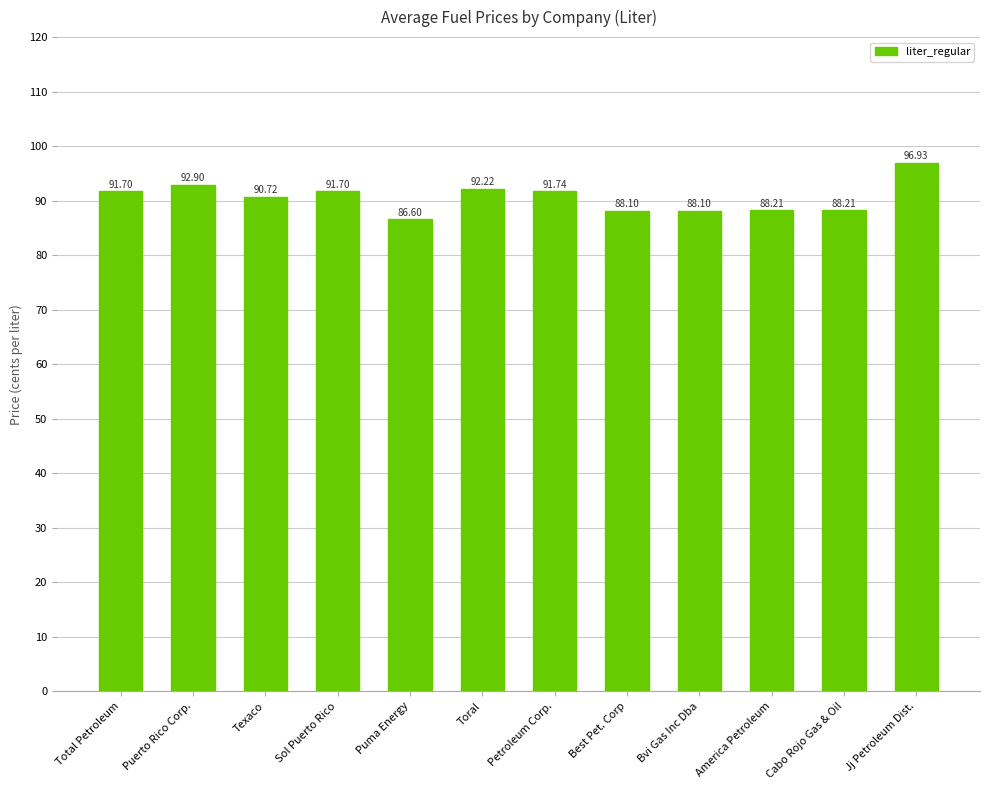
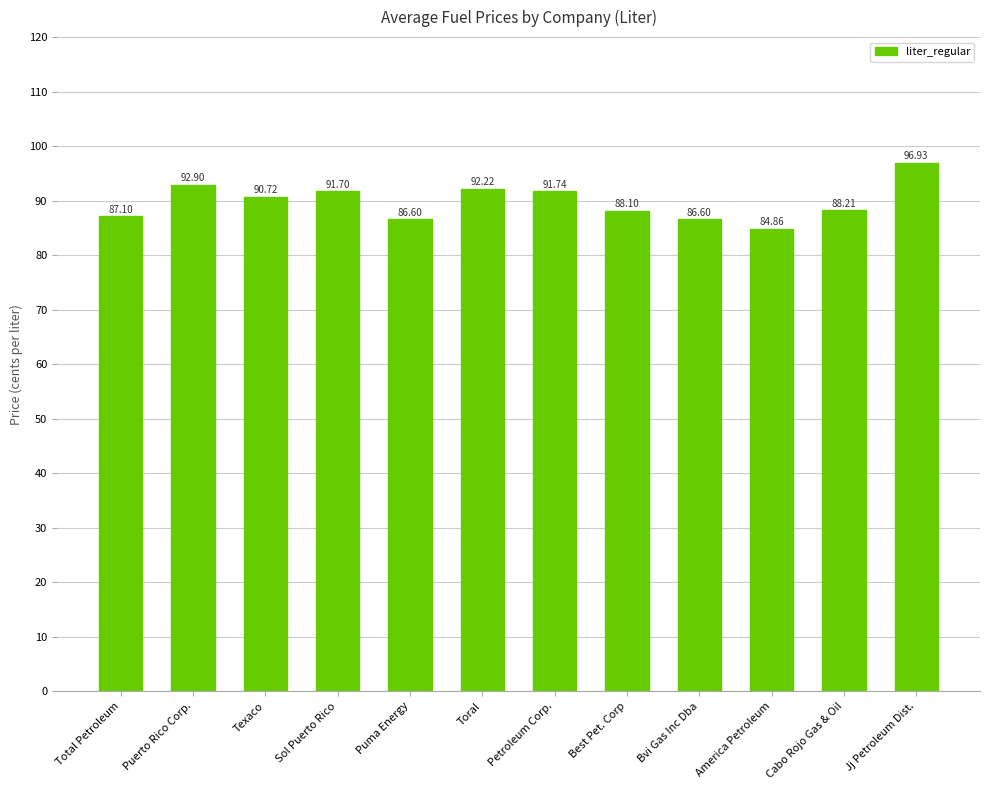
Total Petroleum: 91.70 -> 87.10
Bvi Gas Inc Dba: 88.10 -> 86.60
America Petroleum: 88.21 -> 84.86
